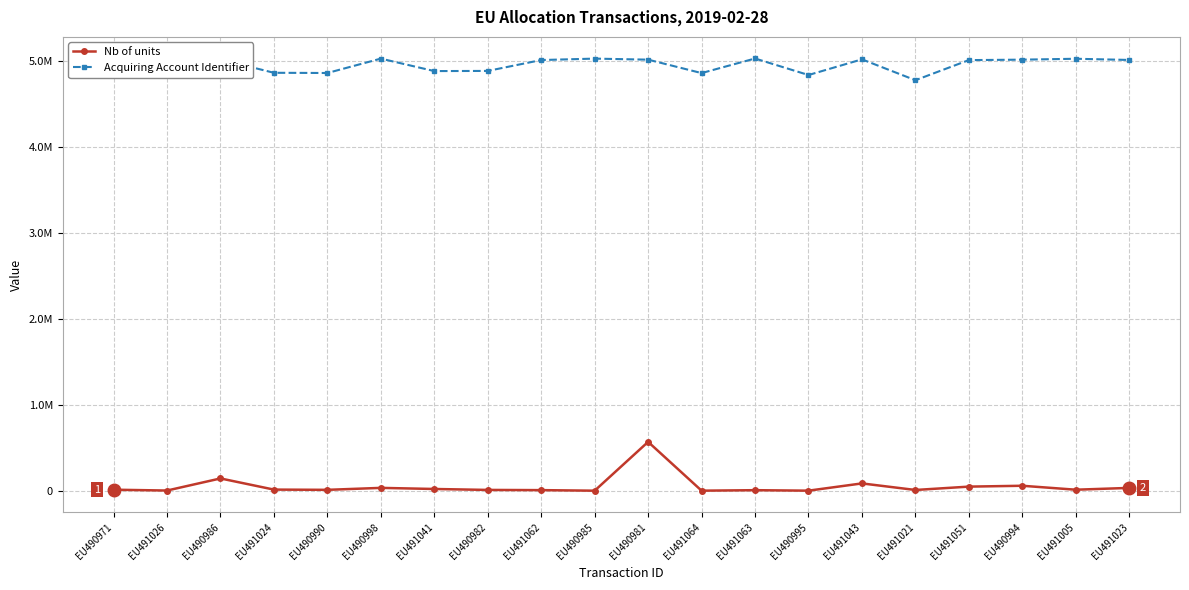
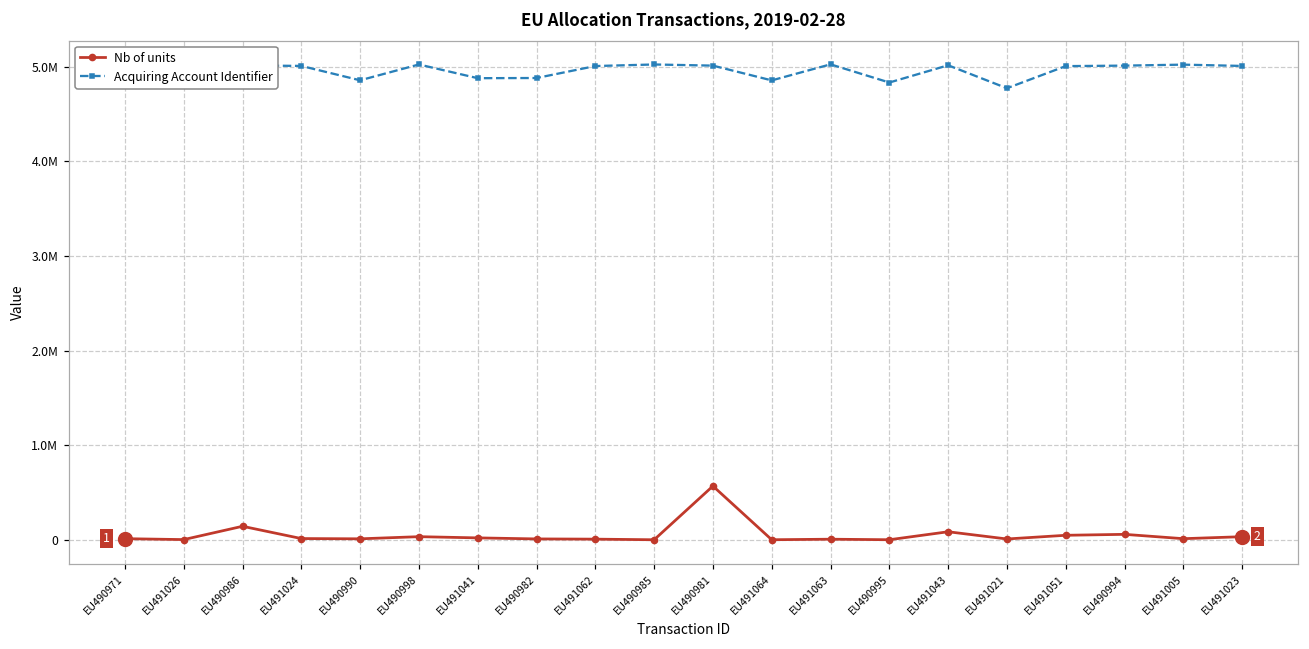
Acquiring Account Identifier, EU491024: 4900000 -> 5000000
